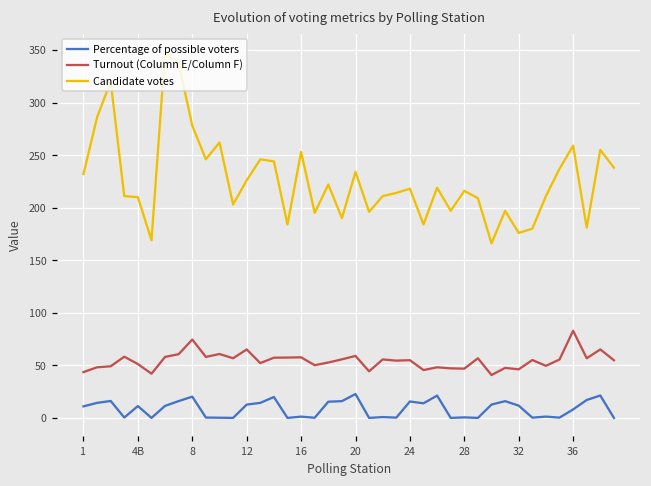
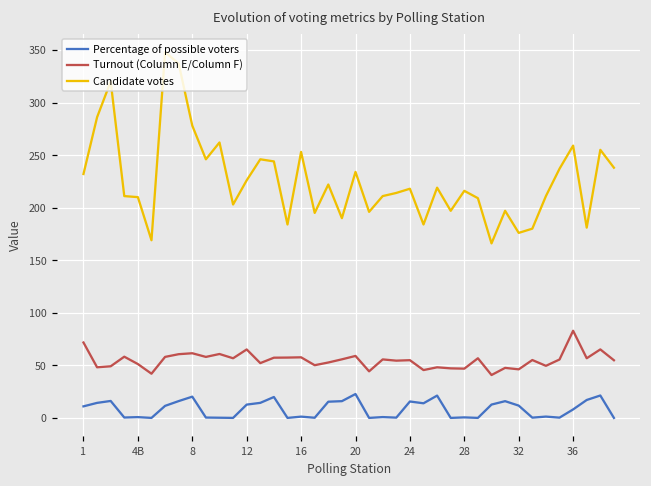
Turnout (Column E/Column F), 1: 40 -> 70
Percentage of possible voters, 4B: 10 -> 0
Turnout (Column E/Column F), 8: 70 -> 60
